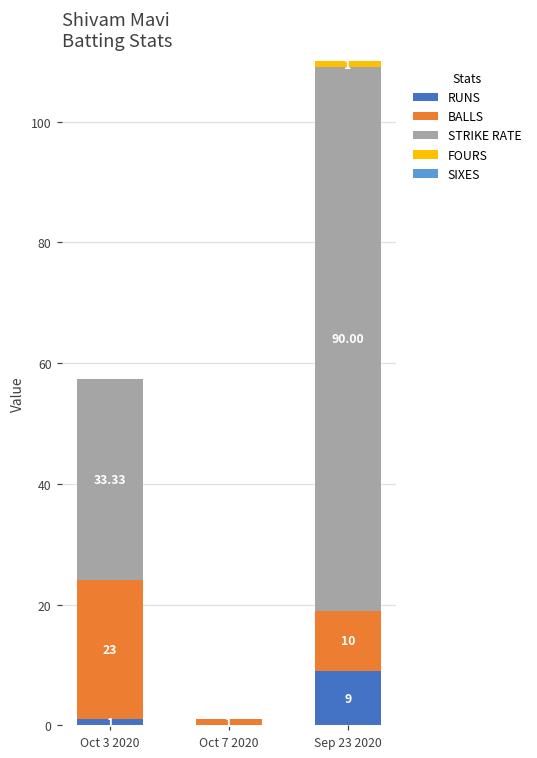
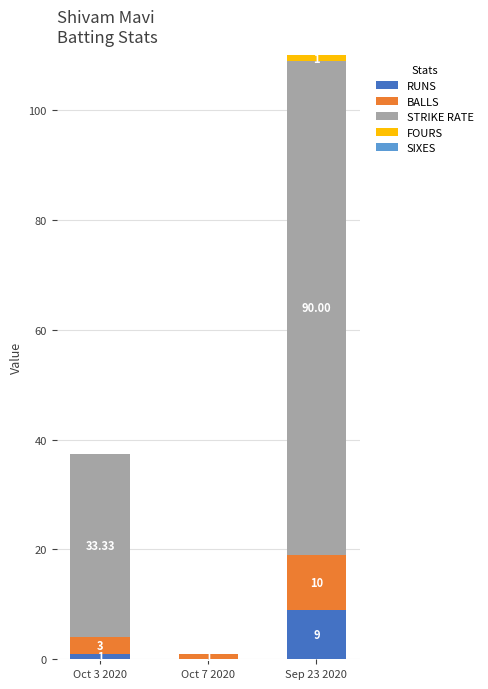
BALLS, Oct 3 2020: 23 -> 3
